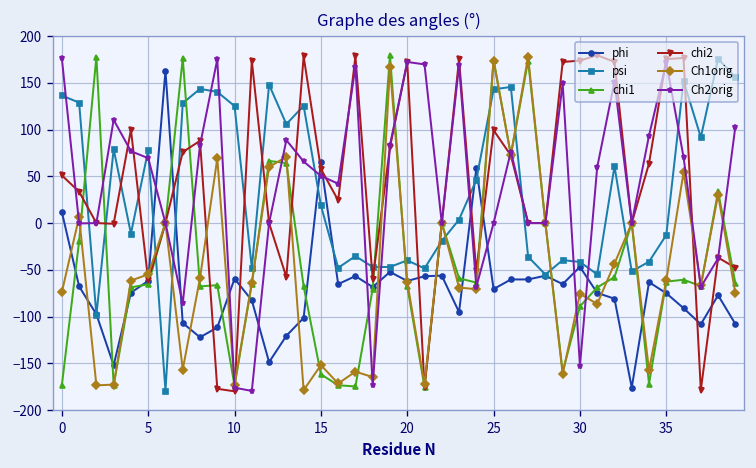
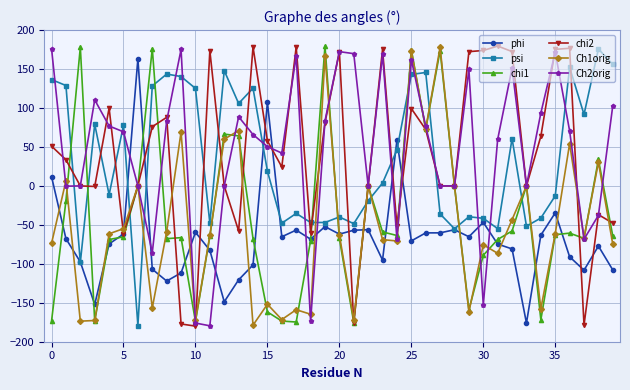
phi, 15: 60 -> 110
Ch2orig, 25: 0 -> 160
phi, 35: -80 -> -30
